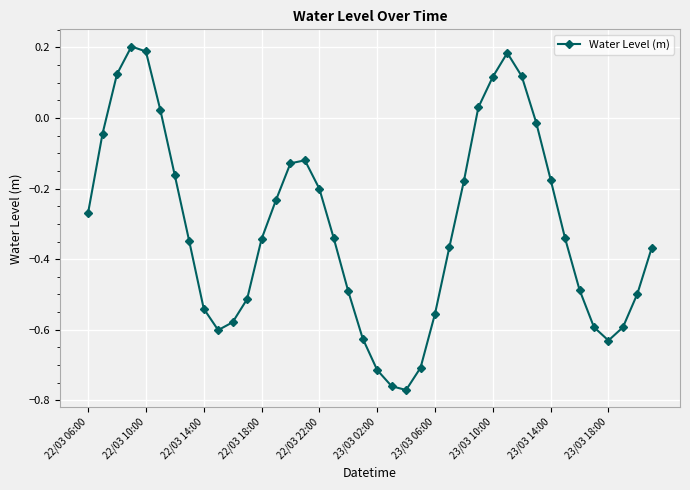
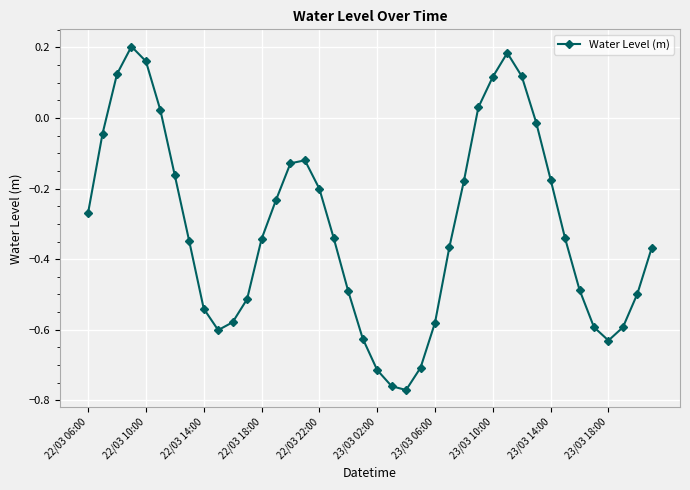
22/03 10:00: 0.19 -> 0.16
23/03 06:00: -0.55 -> -0.58
